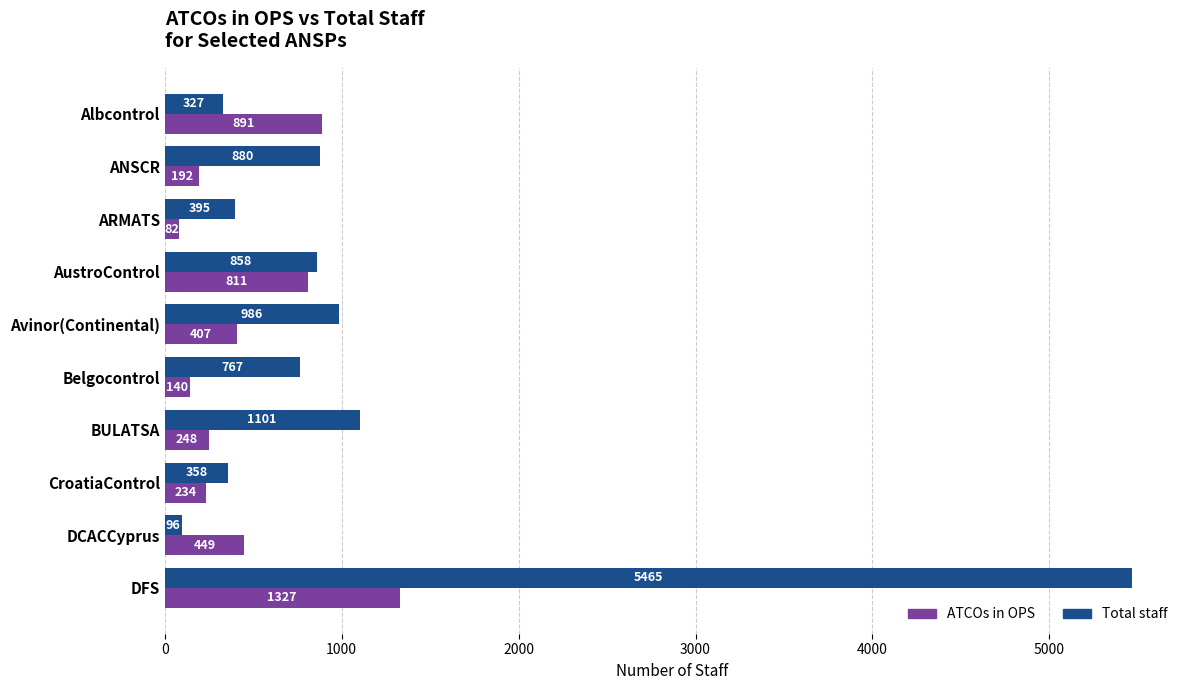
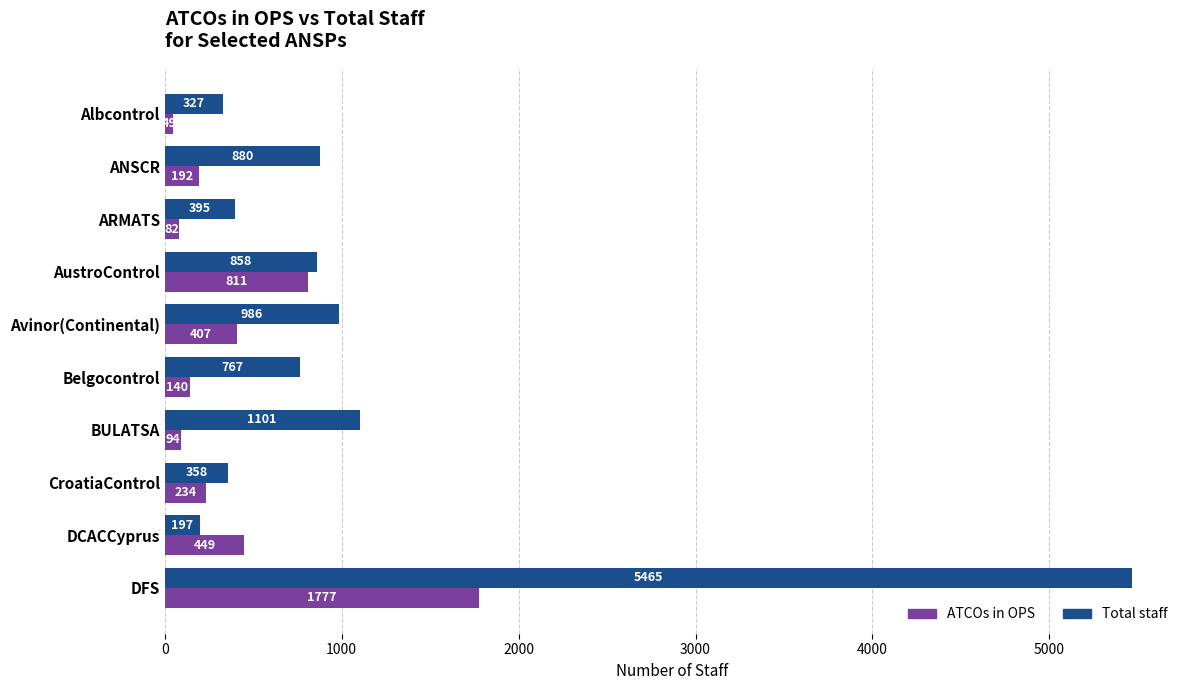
ATCOs in OPS, Albcontrol: 890 -> 50
ATCOs in OPS, BULATSA: 248 -> 94
Total staff, DCACCyprus: 96 -> 197
ATCOs in OPS, DFS: 1327 -> 1777
